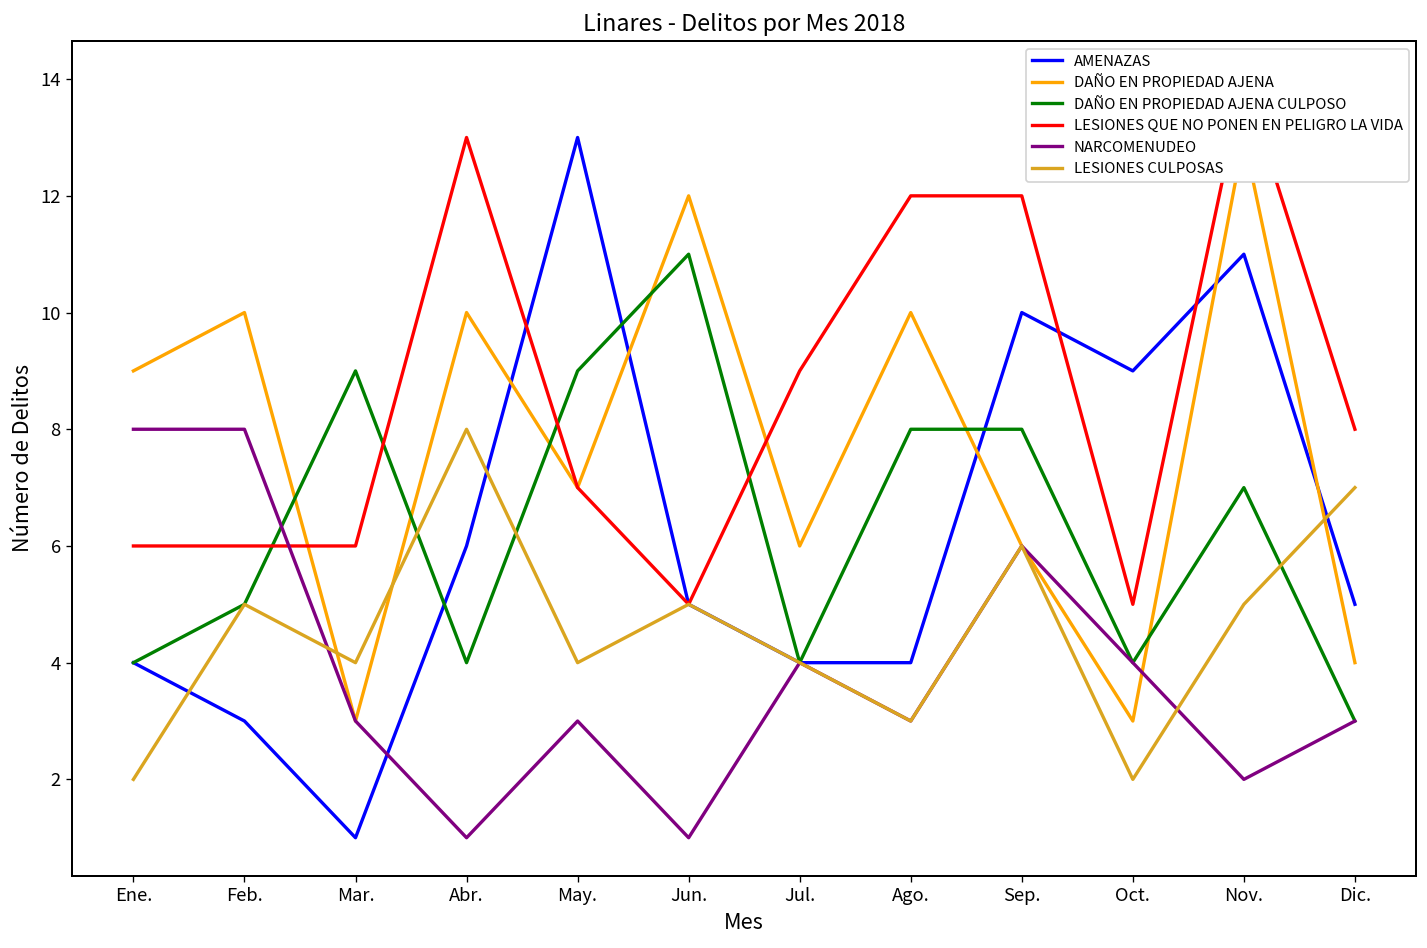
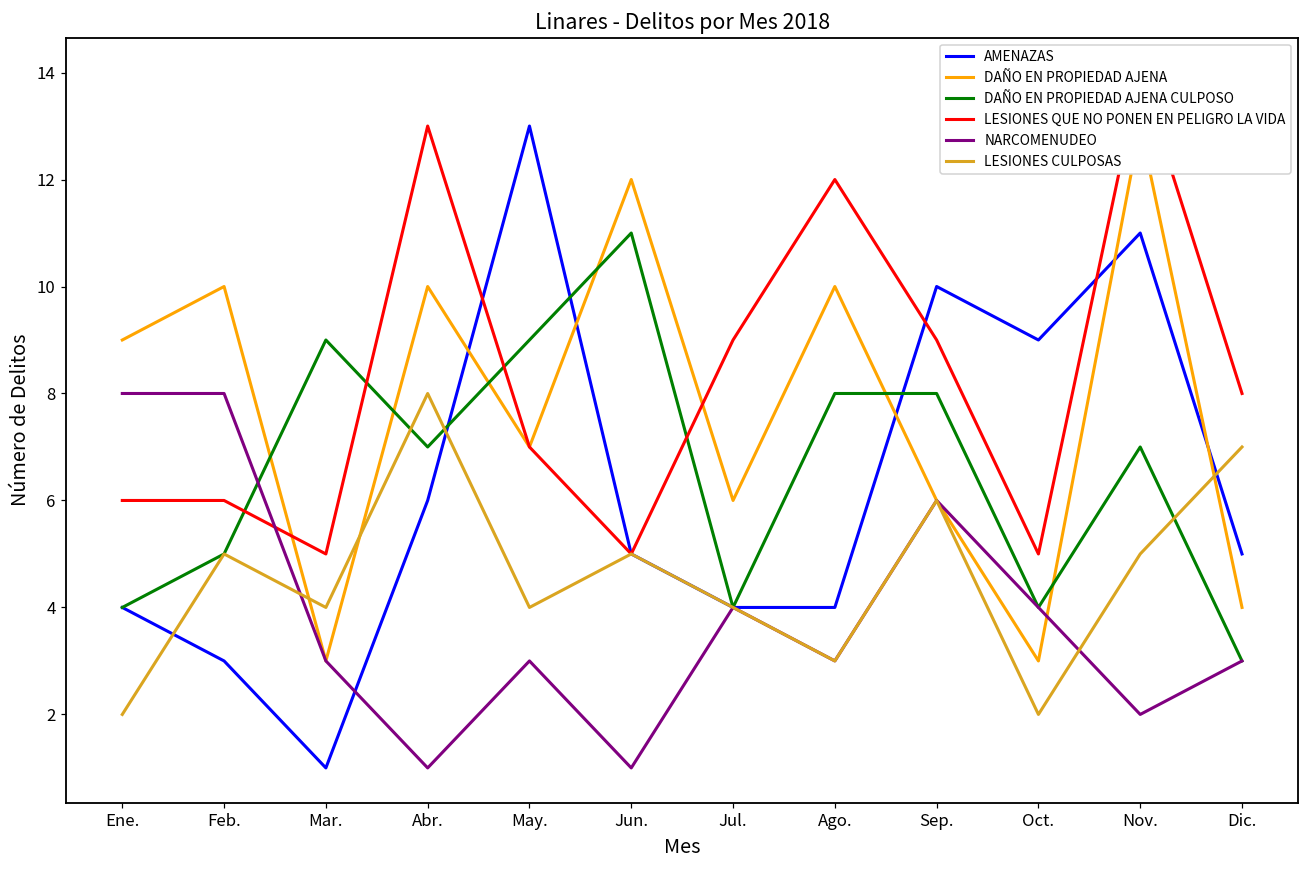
LESIONES QUE NO PONEN EN PELIGRO LA VIDA, Mar.: 6 -> 5
DAÑO EN PROPIEDAD AJENA CULPOSO, Abr.: 4 -> 7
LESIONES QUE NO PONEN EN PELIGRO LA VIDA, Sep.: 12 -> 9
